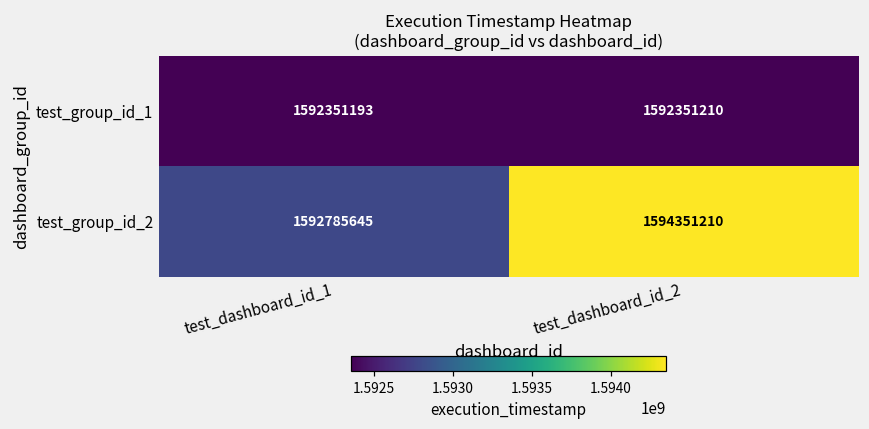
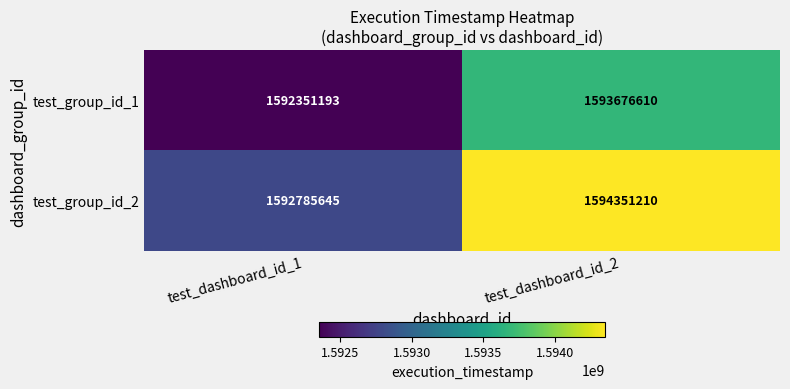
test_group_id_1, test_dashboard_id_2: 1592351210 -> 1593676610
